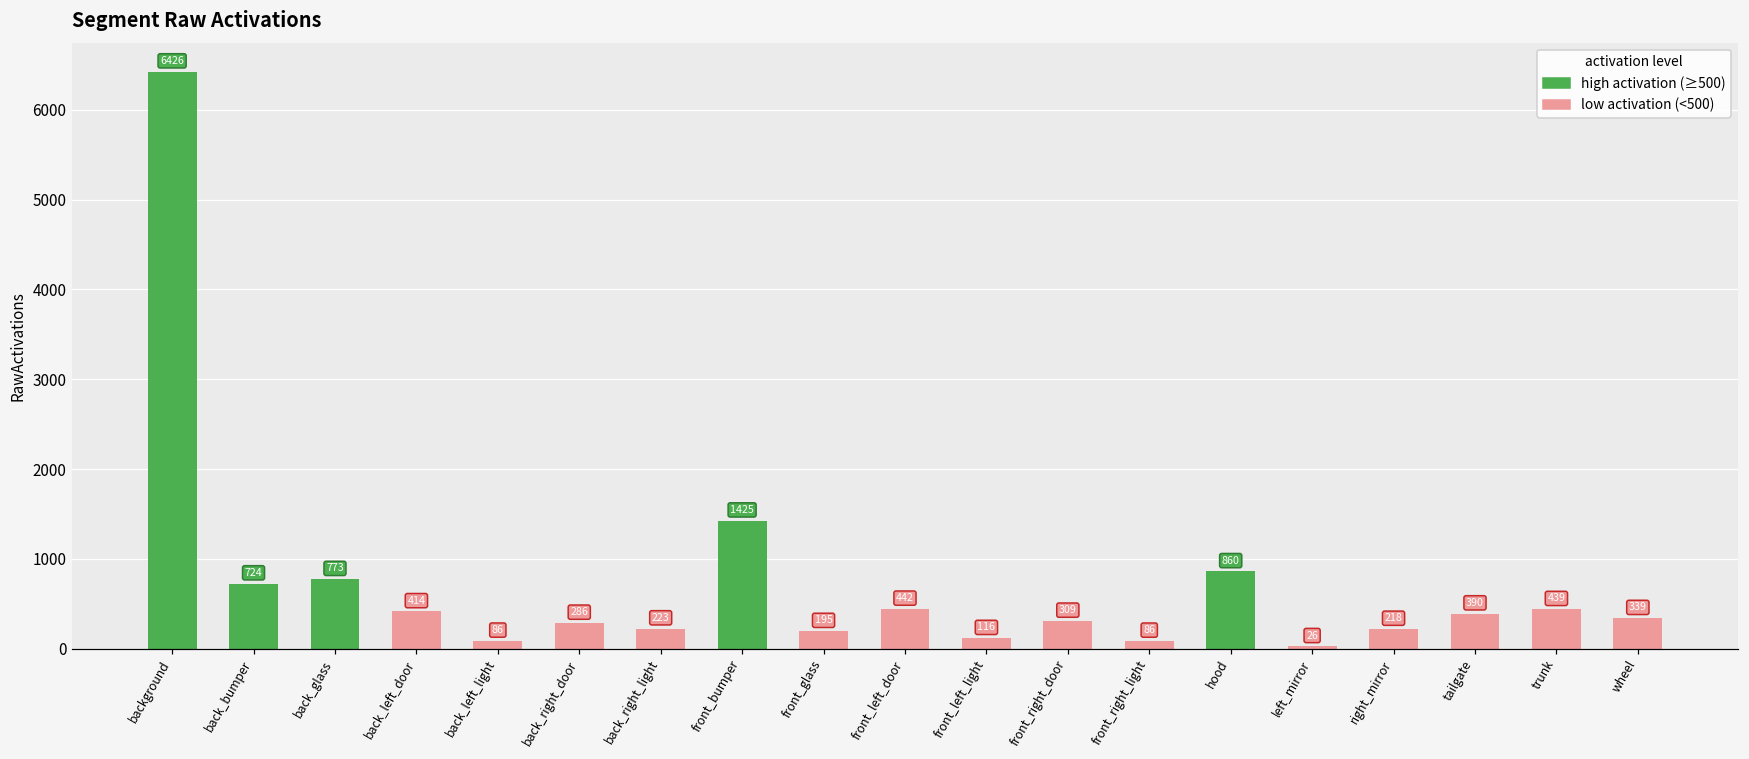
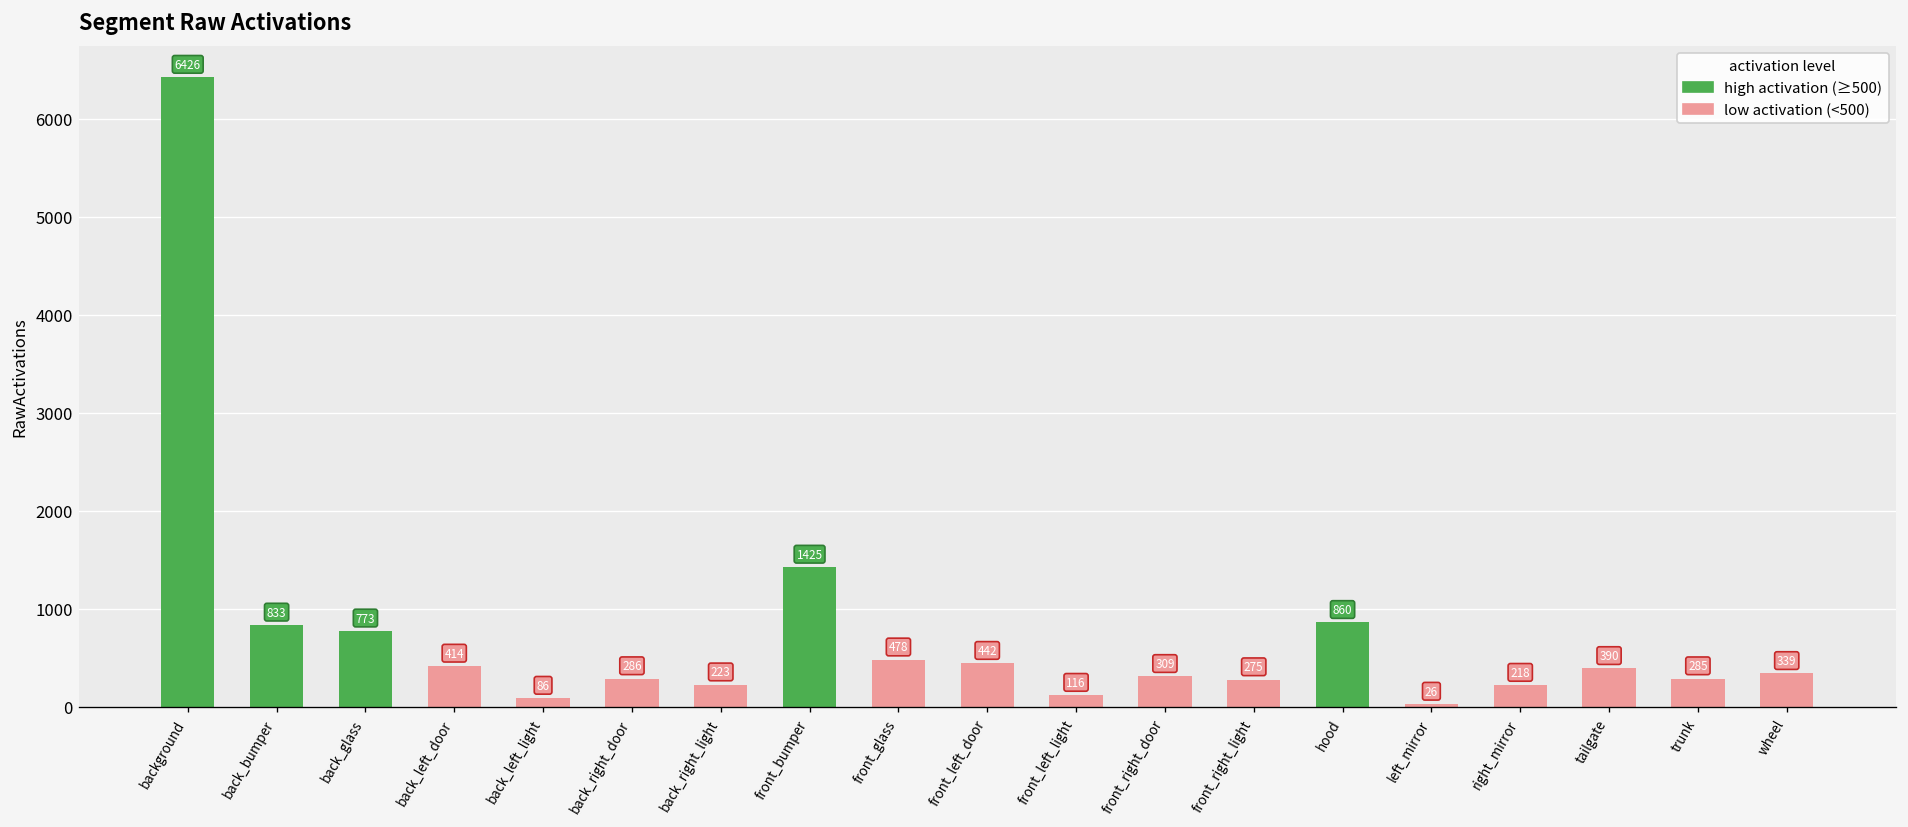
high activation (≥500), back_bumper: 724 -> 833
low activation (<500), front_glass: 195 -> 478
low activation (<500), front_right_light: 86 -> 275
low activation (<500), trunk: 439 -> 285
